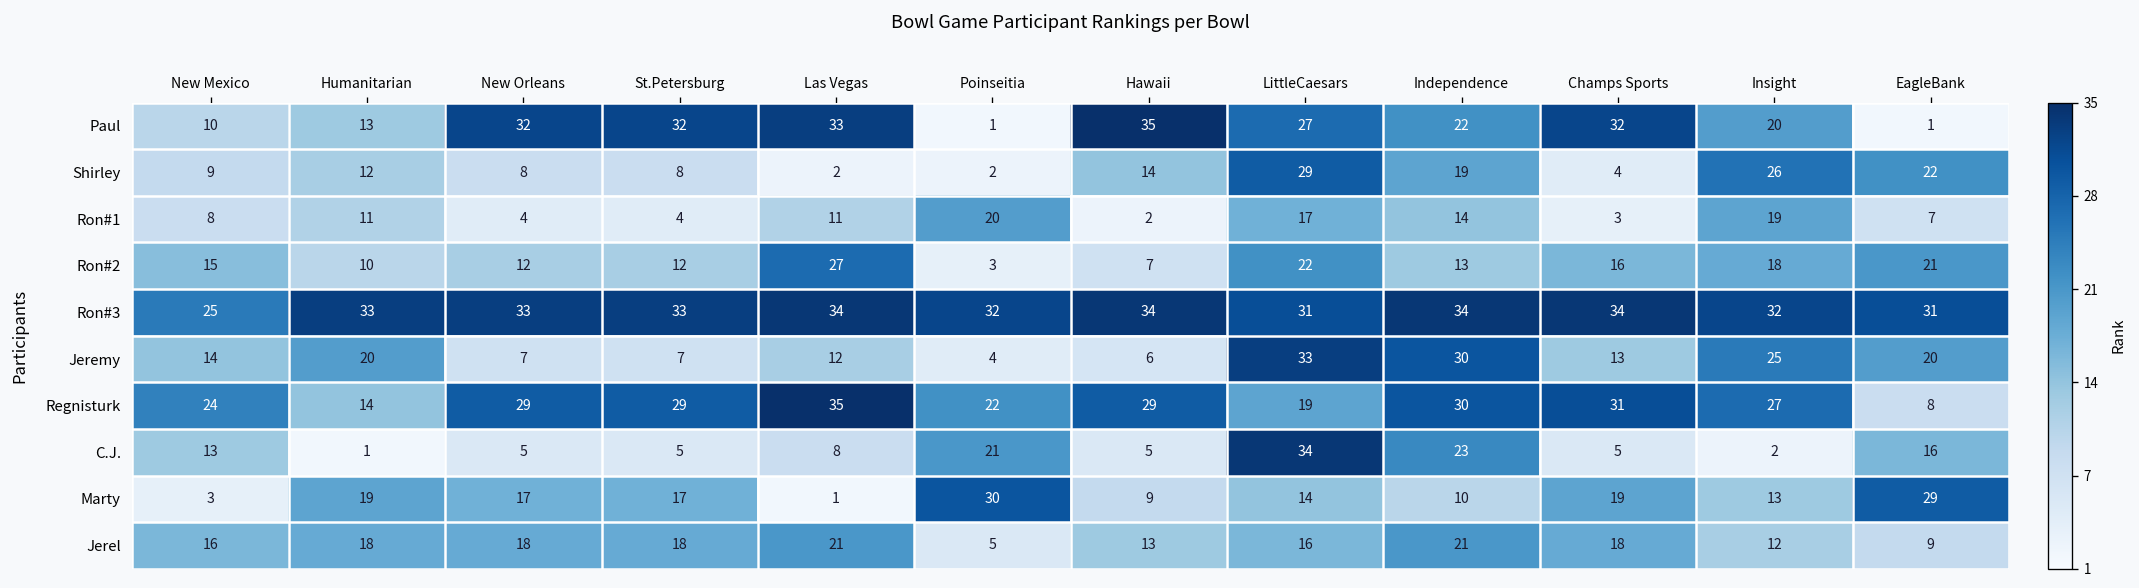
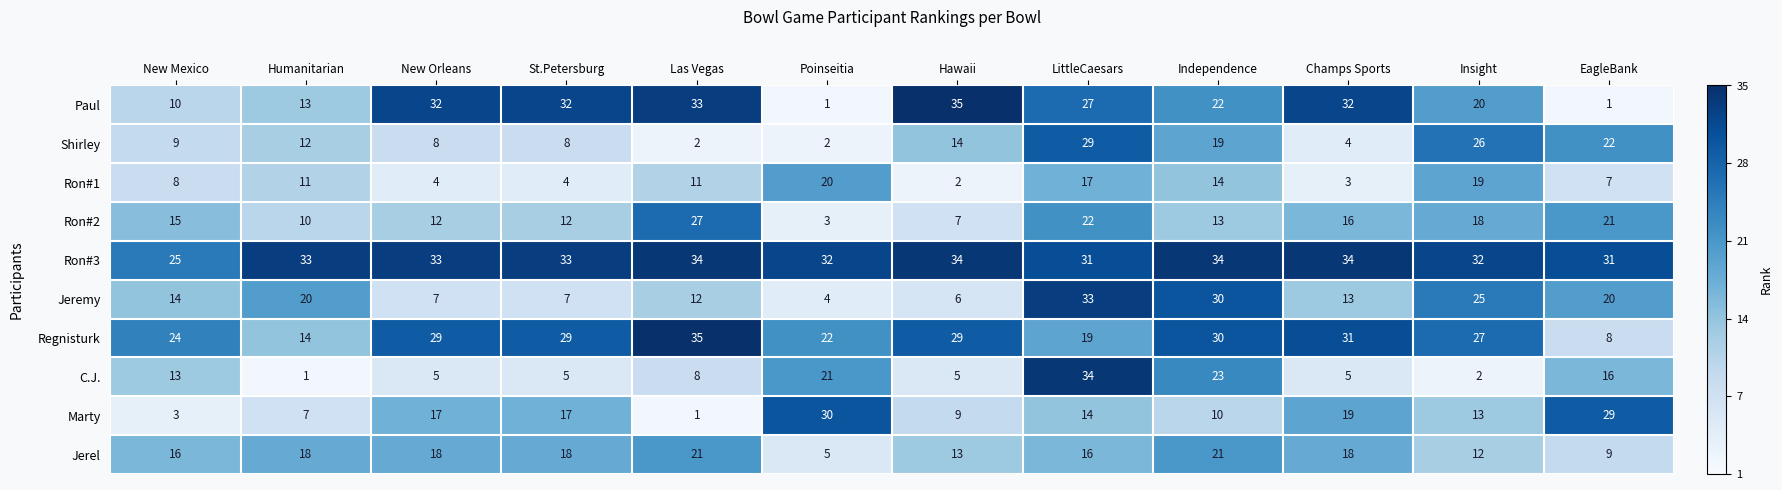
Marty, Humanitarian: 19 -> 7
